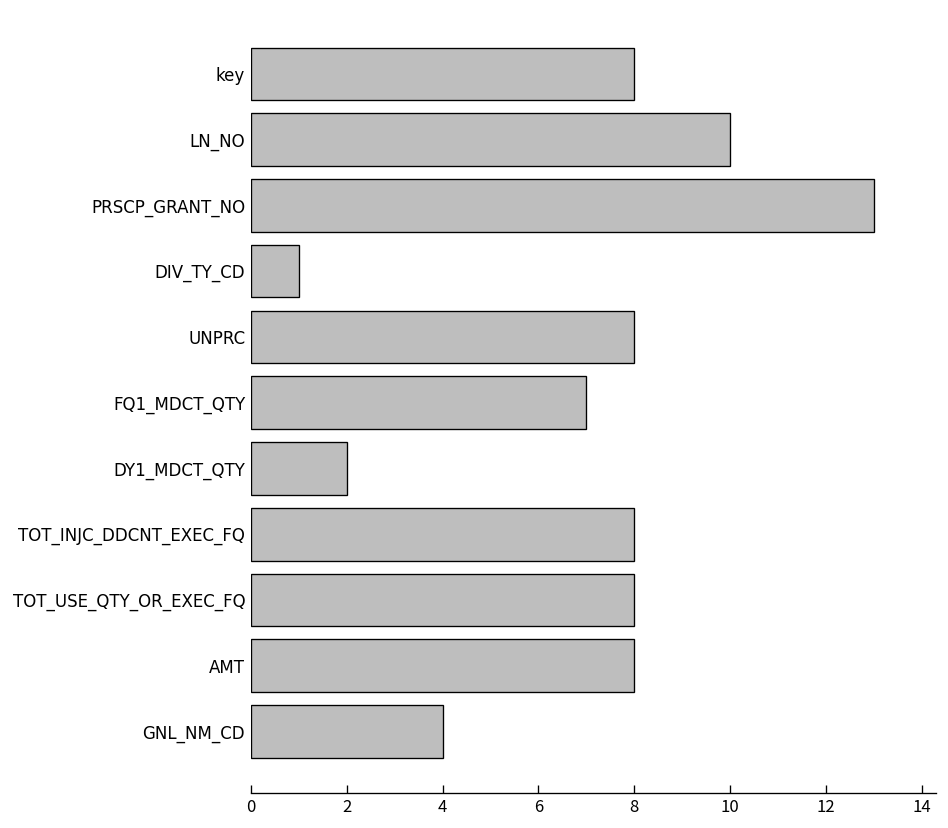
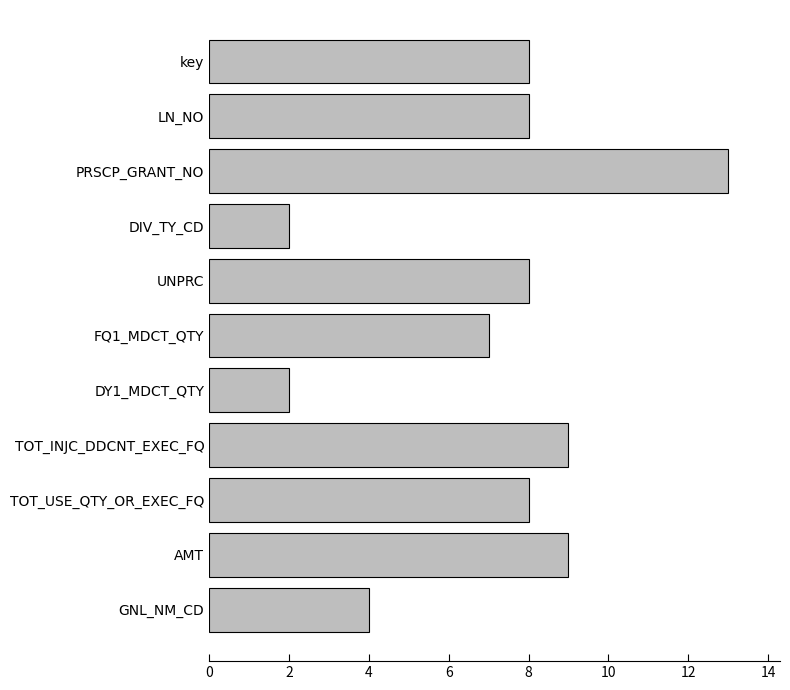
LN_NO: 10 -> 8
DIV_TY_CD: 1 -> 2
TOT_INJC_DDCNT_EXEC_FQ: 8 -> 9
AMT: 8 -> 9
